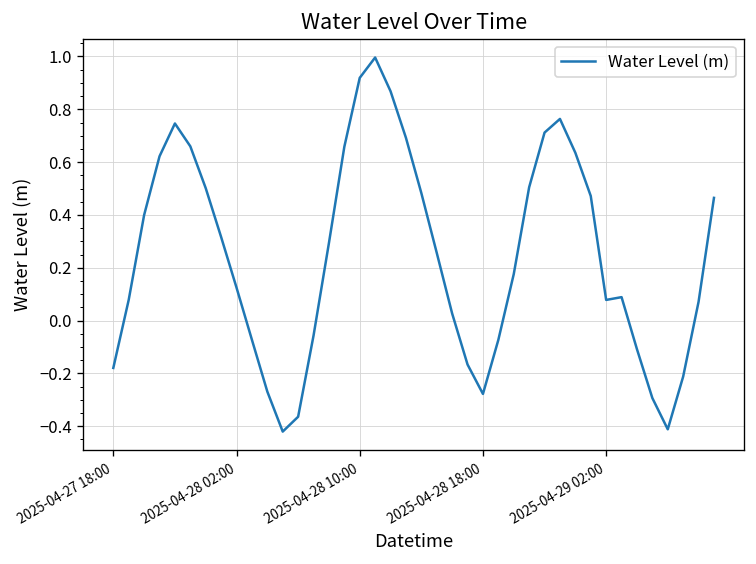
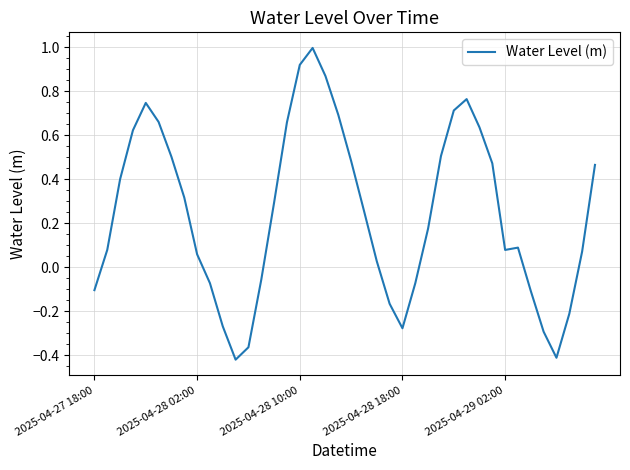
2025-04-27 18:00: -0.18 -> -0.10
2025-04-28 02:00: 0.12 -> 0.06
